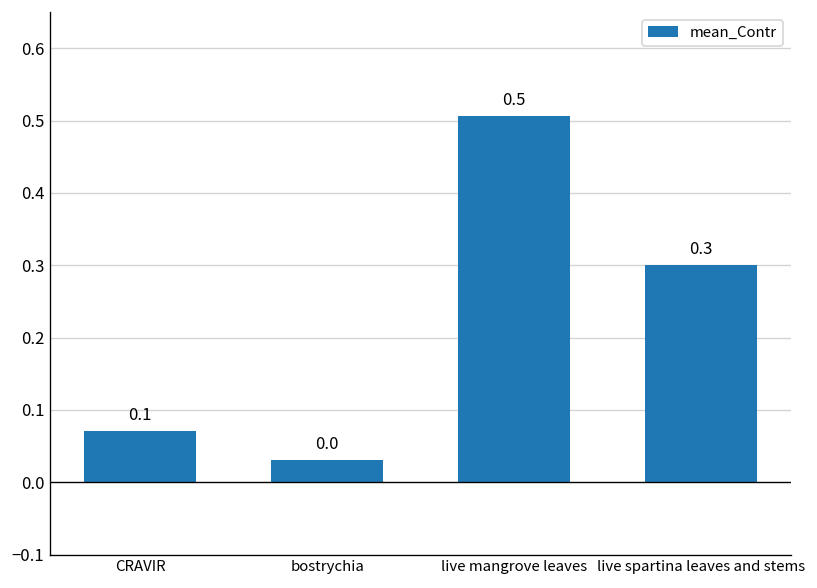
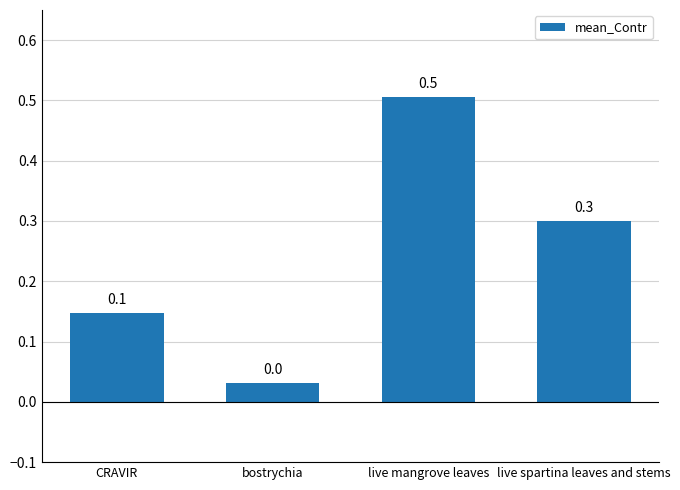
CRAVIR: 0.07 -> 0.15
